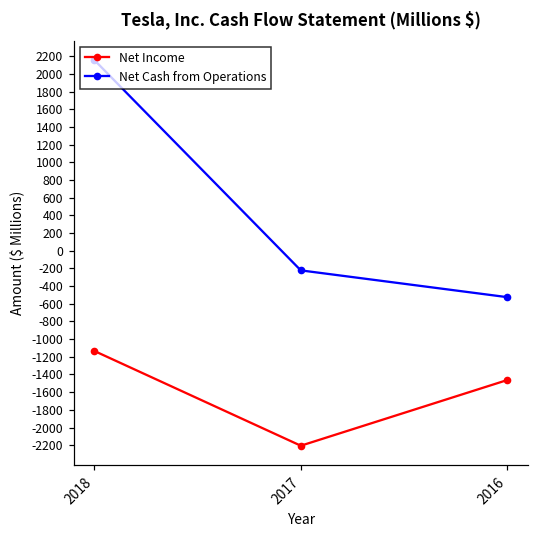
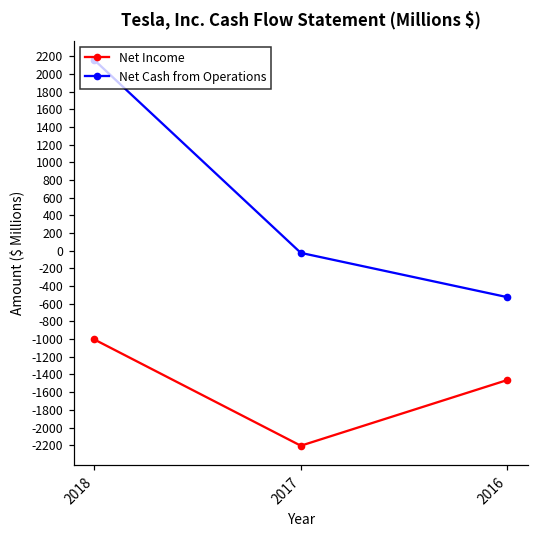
Net Income, 2018: -1100 -> -1000
Net Cash from Operations, 2017: -200 -> 0
